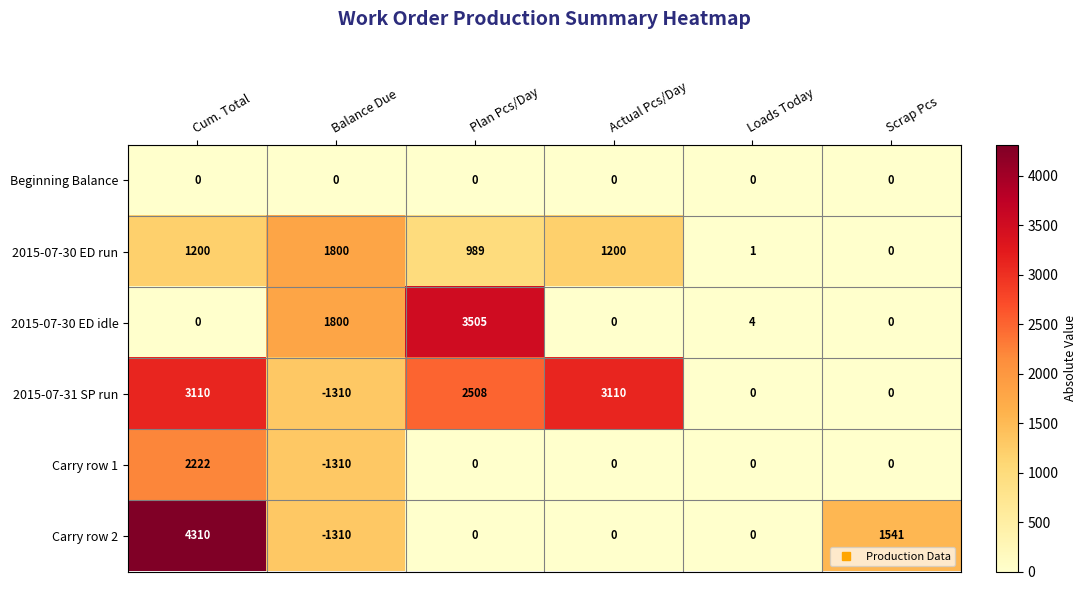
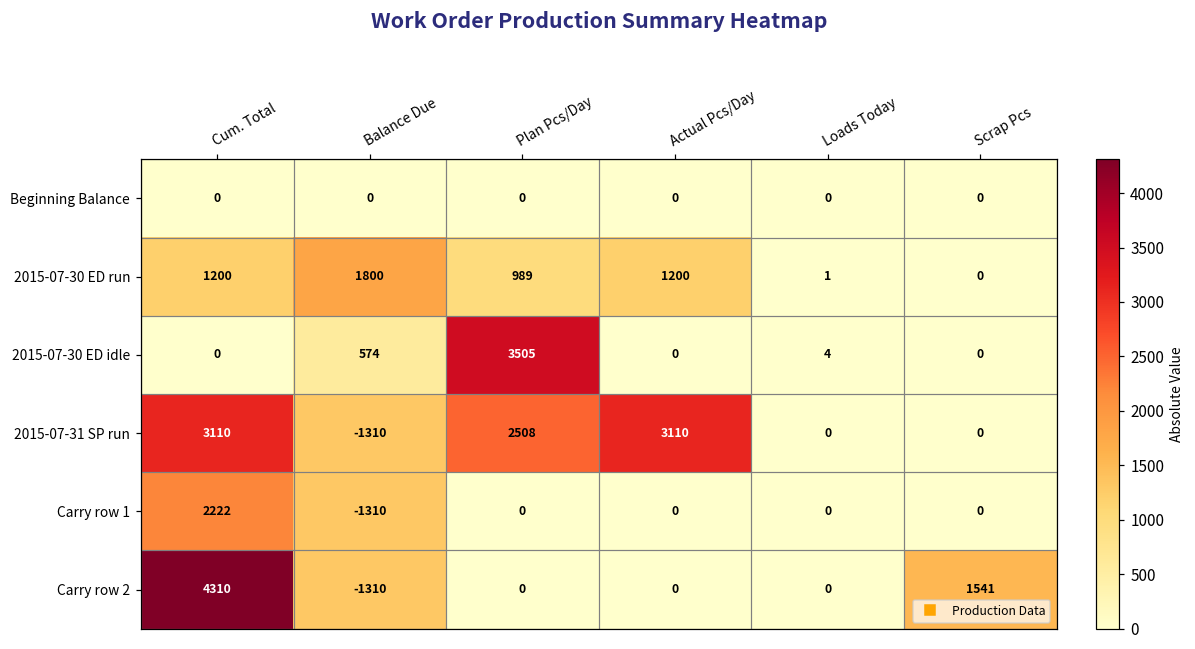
2015-07-30 ED idle, Balance Due: 1800 -> 574
